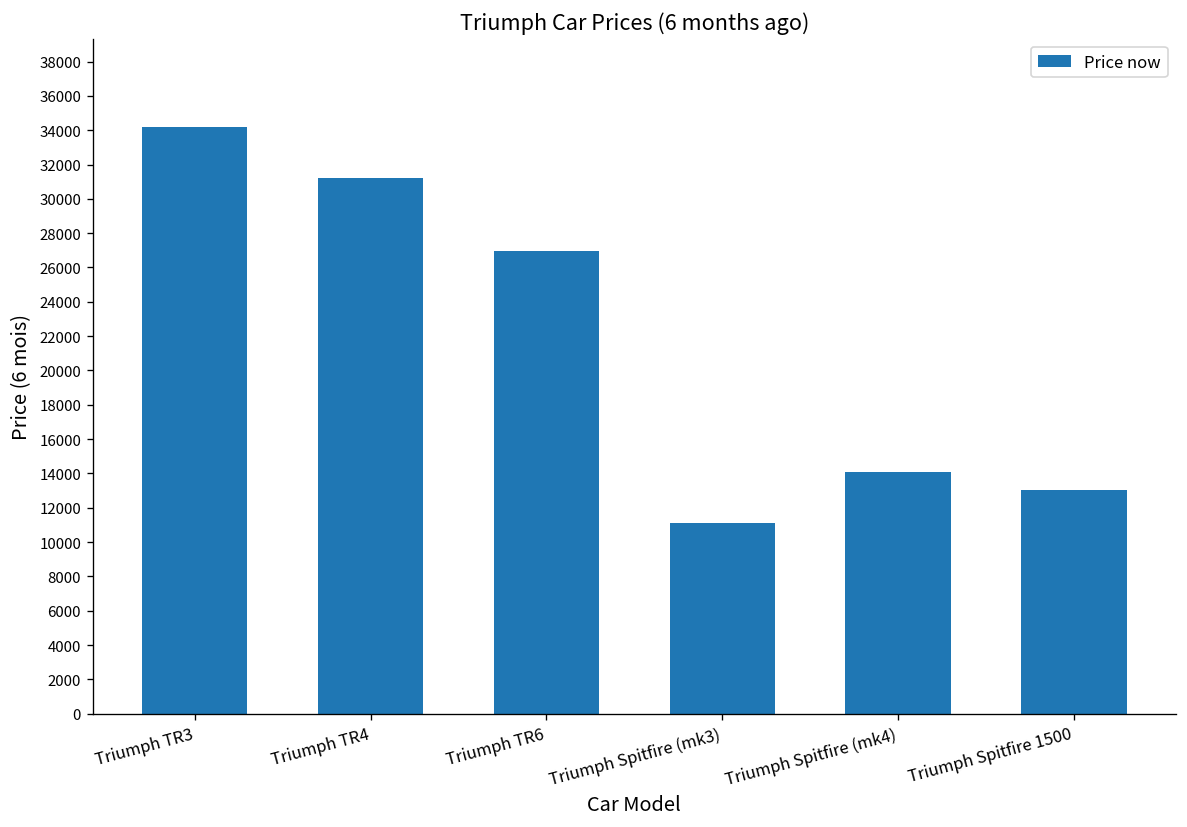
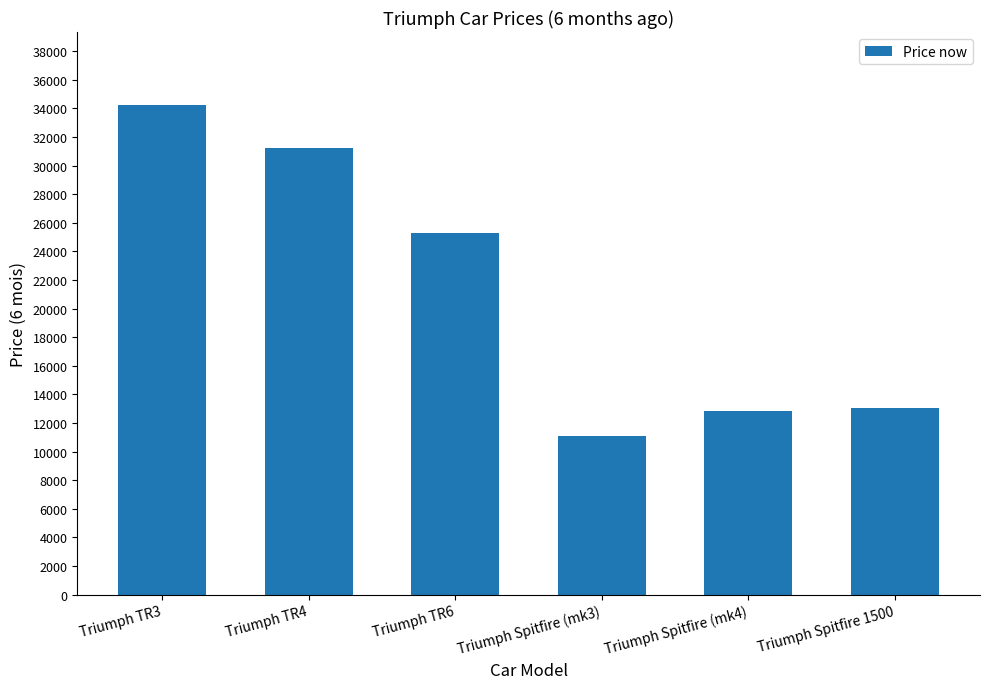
Triumph TR6: 27000 -> 25300
Triumph Spitfire (mk4): 14100 -> 12800
